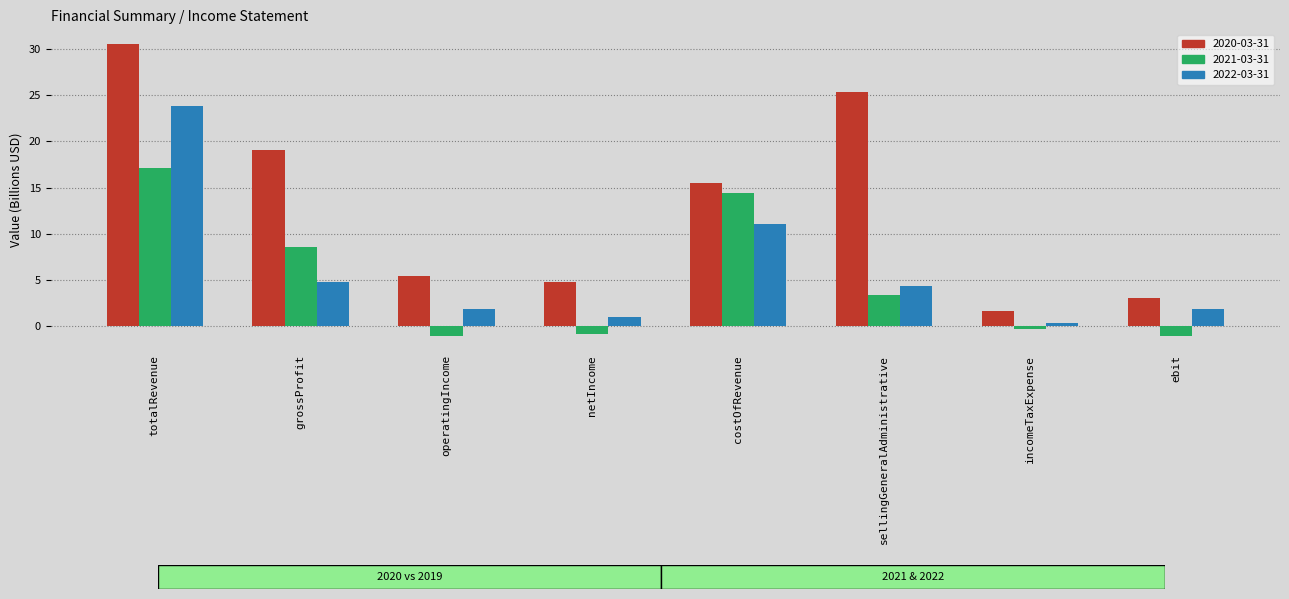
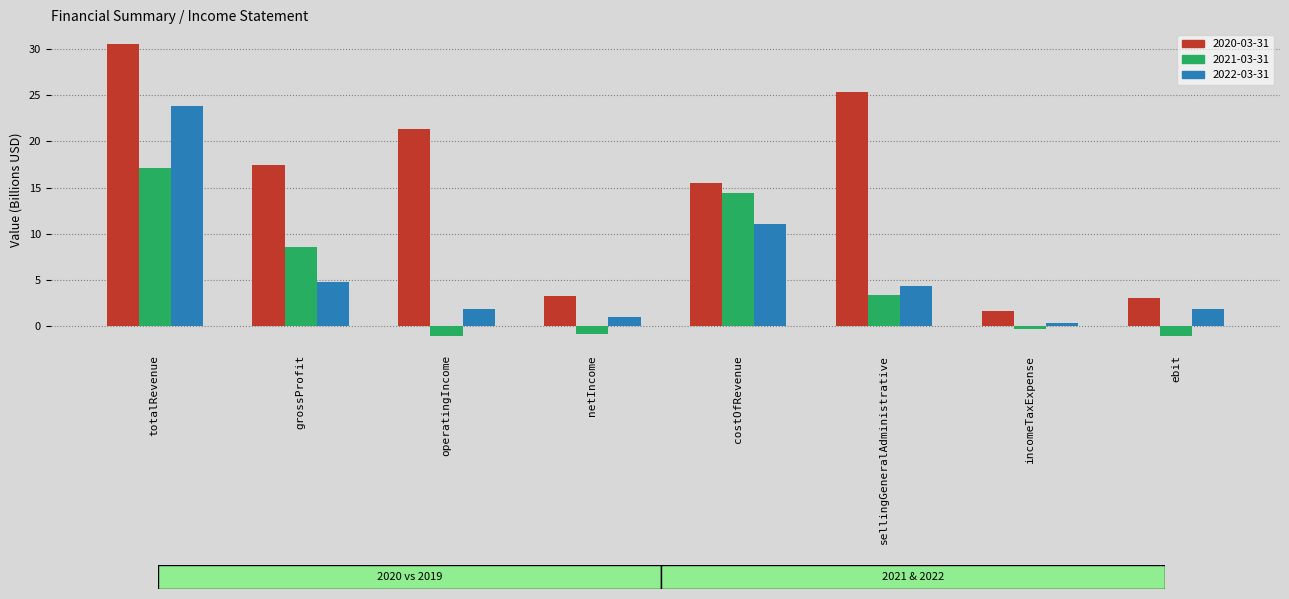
2020-03-31, grossProfit: 19 -> 17
2020-03-31, operatingIncome: 5 -> 21
2020-03-31, netIncome: 5 -> 3
